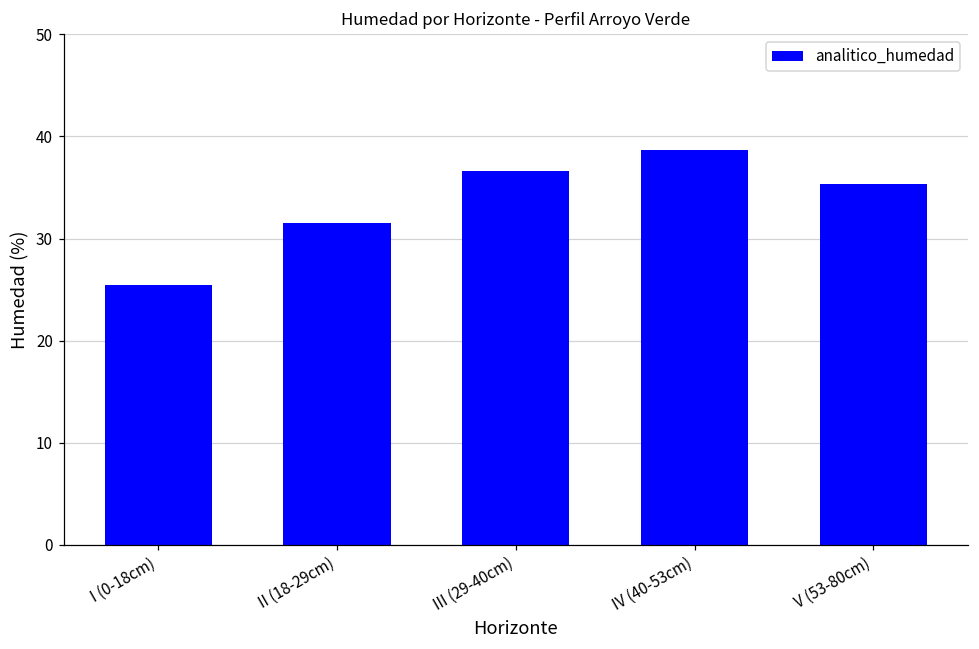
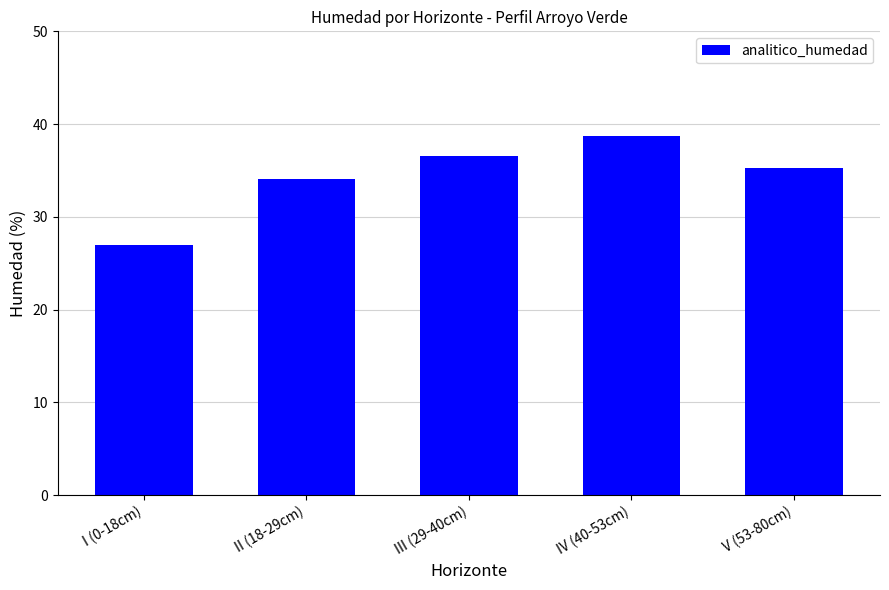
I (0-18cm): 25 -> 27
II (18-29cm): 32 -> 34
